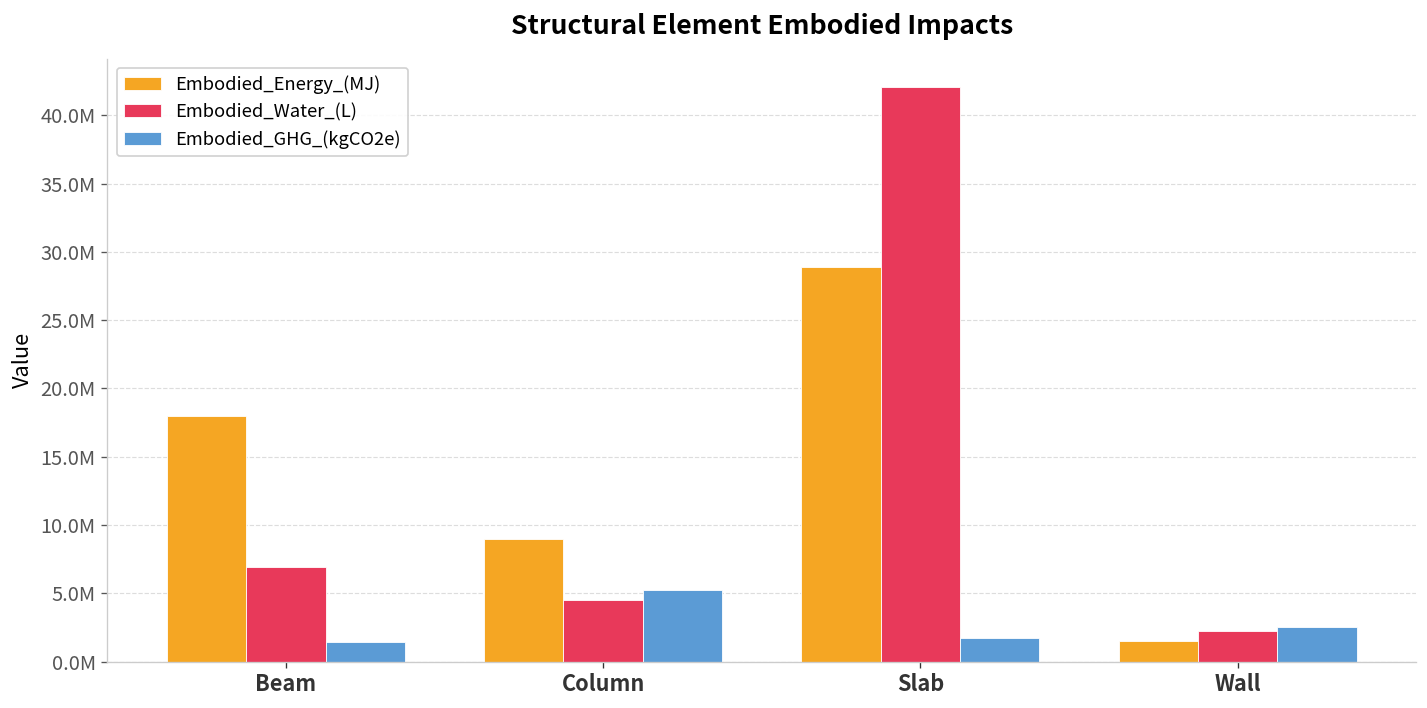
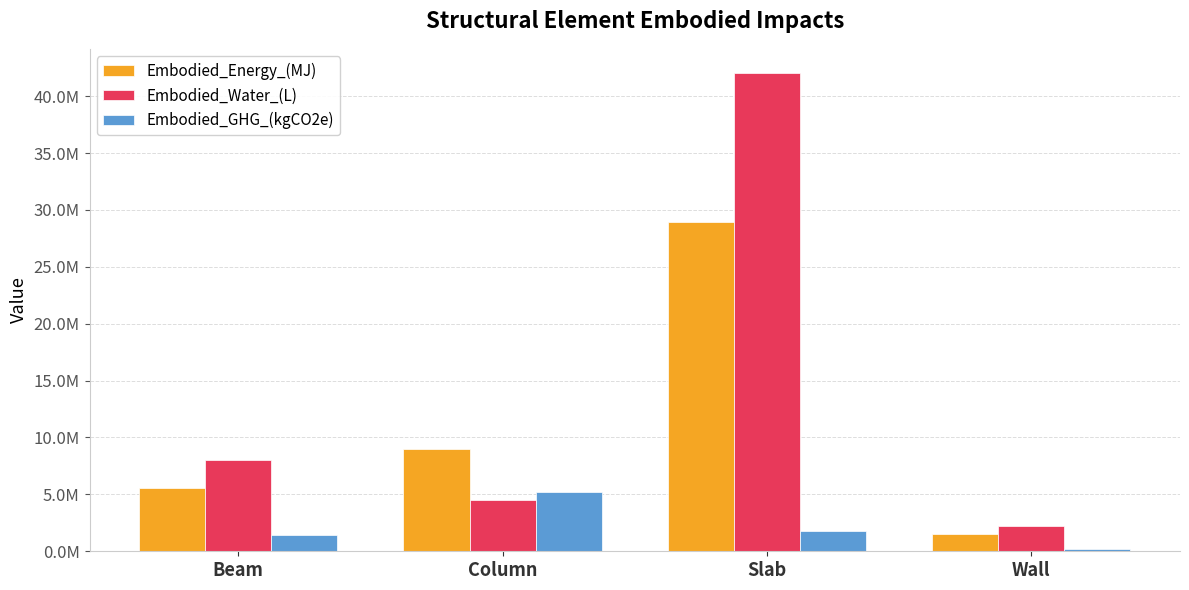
Embodied_Energy_(MJ), Beam: 18000000 -> 5500000
Embodied_Water_(L), Beam: 6900000 -> 8100000
Embodied_GHG_(kgCO2e), Wall: 2500000 -> 200000
